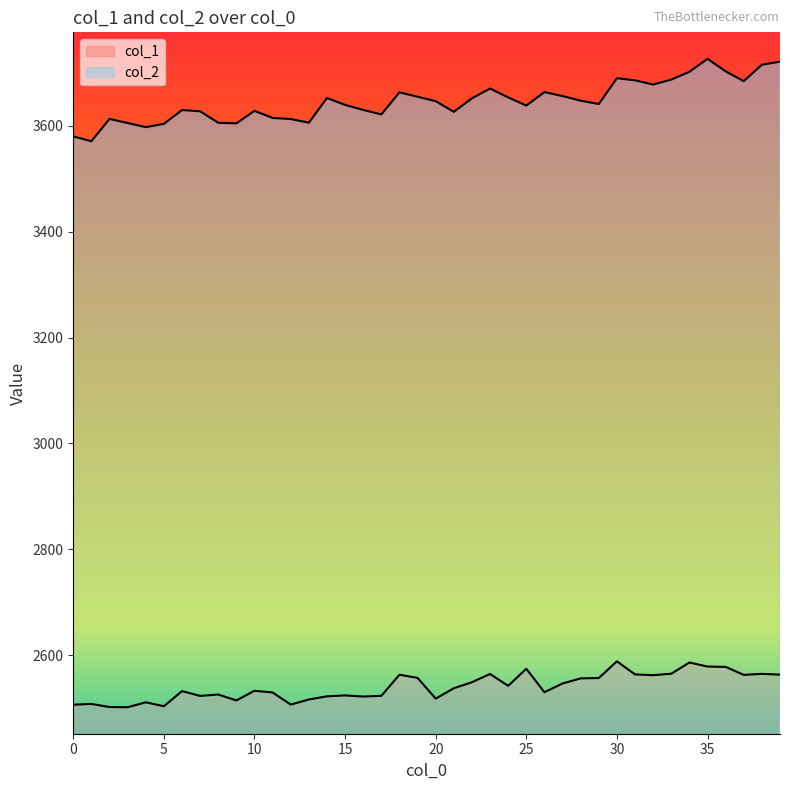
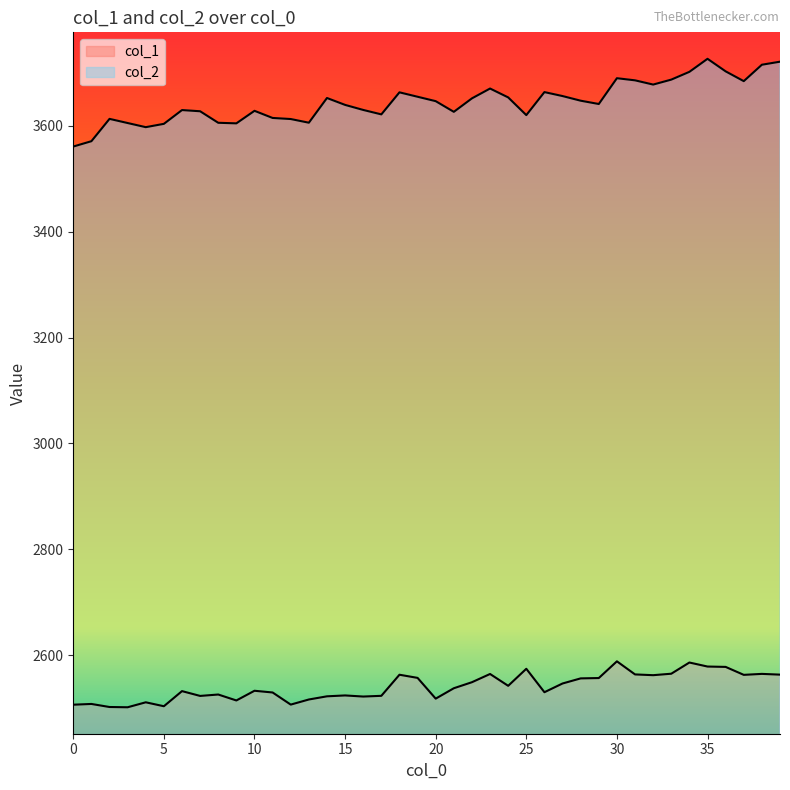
col_2, 0: 3580 -> 3560
col_2, 25: 3640 -> 3620
